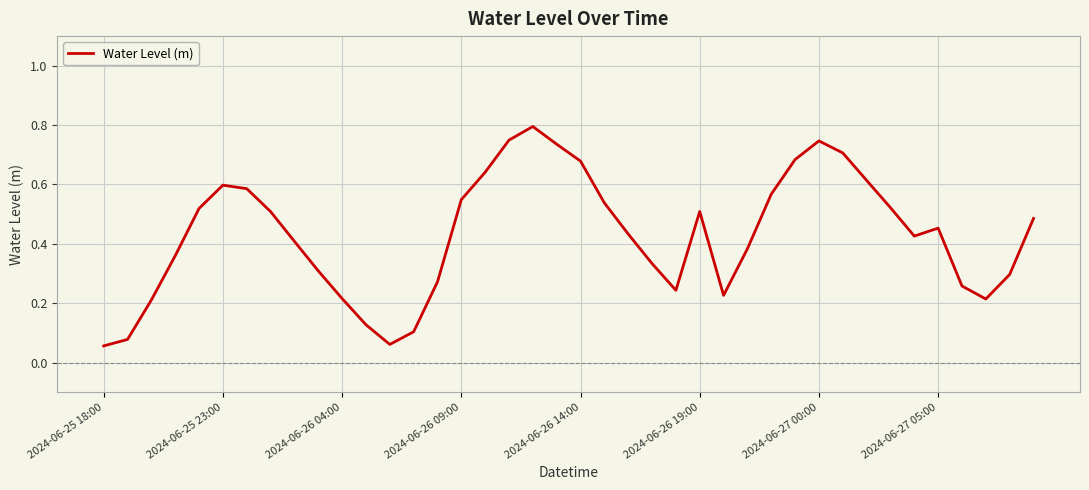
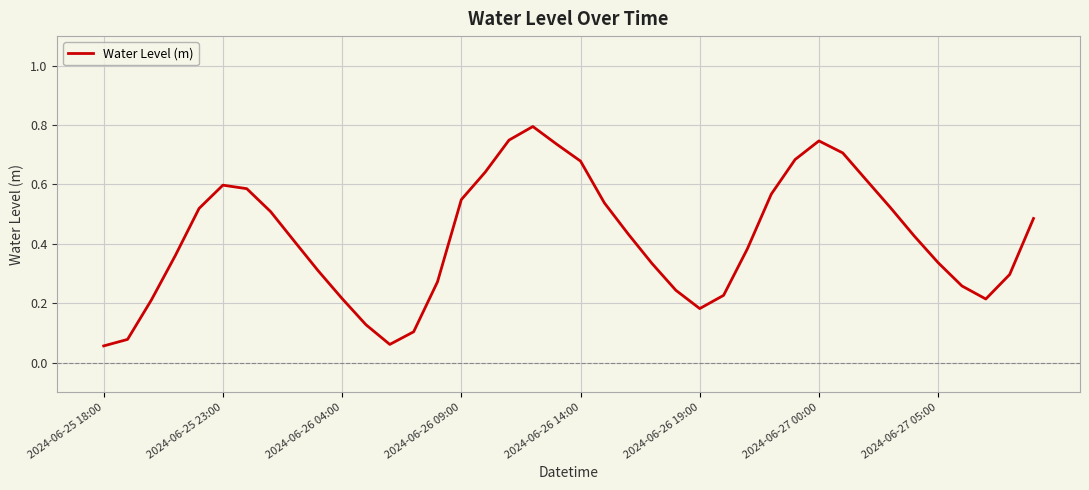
2024-06-26 19:00: 0.51 -> 0.18
2024-06-27 05:00: 0.45 -> 0.34
